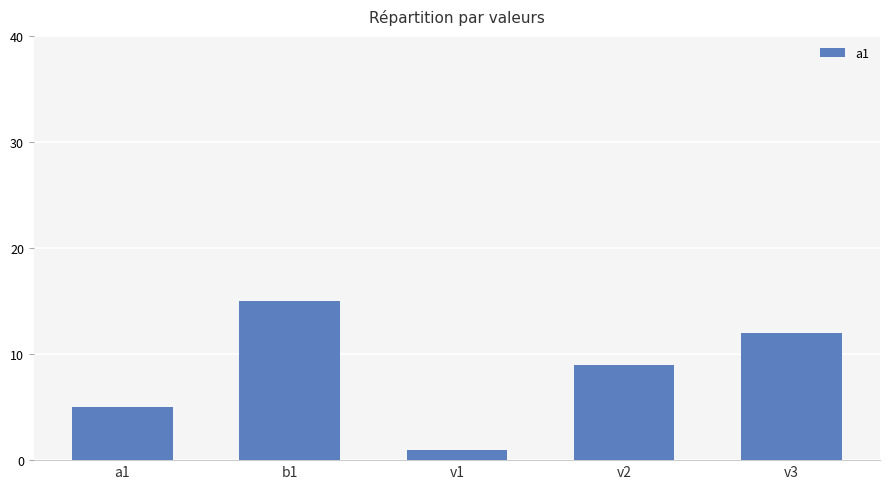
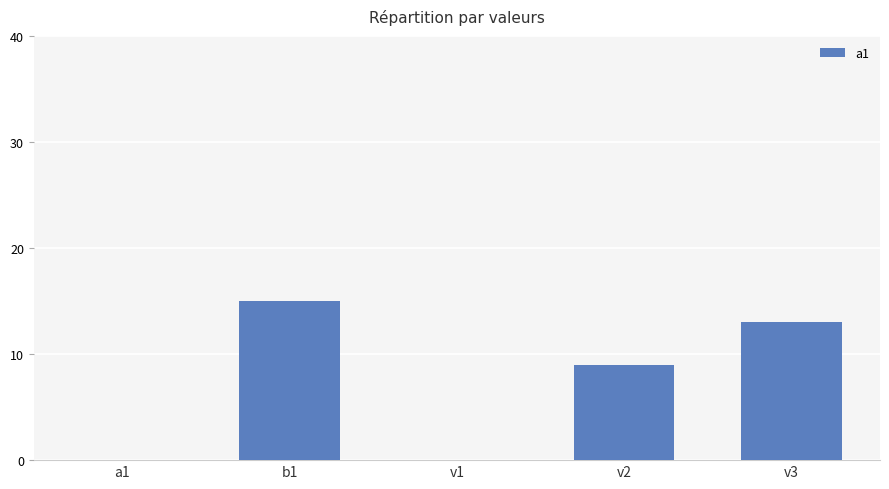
a1: 5 -> 0
v1: 1 -> 0
v3: 12 -> 13
